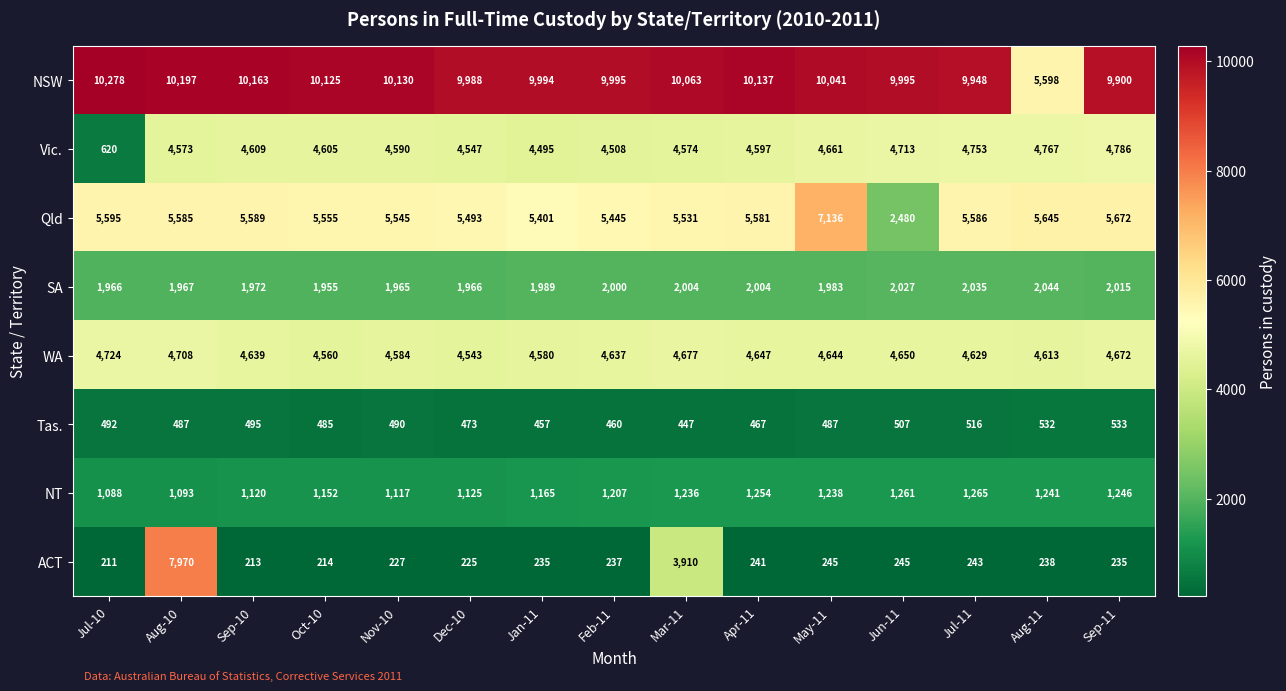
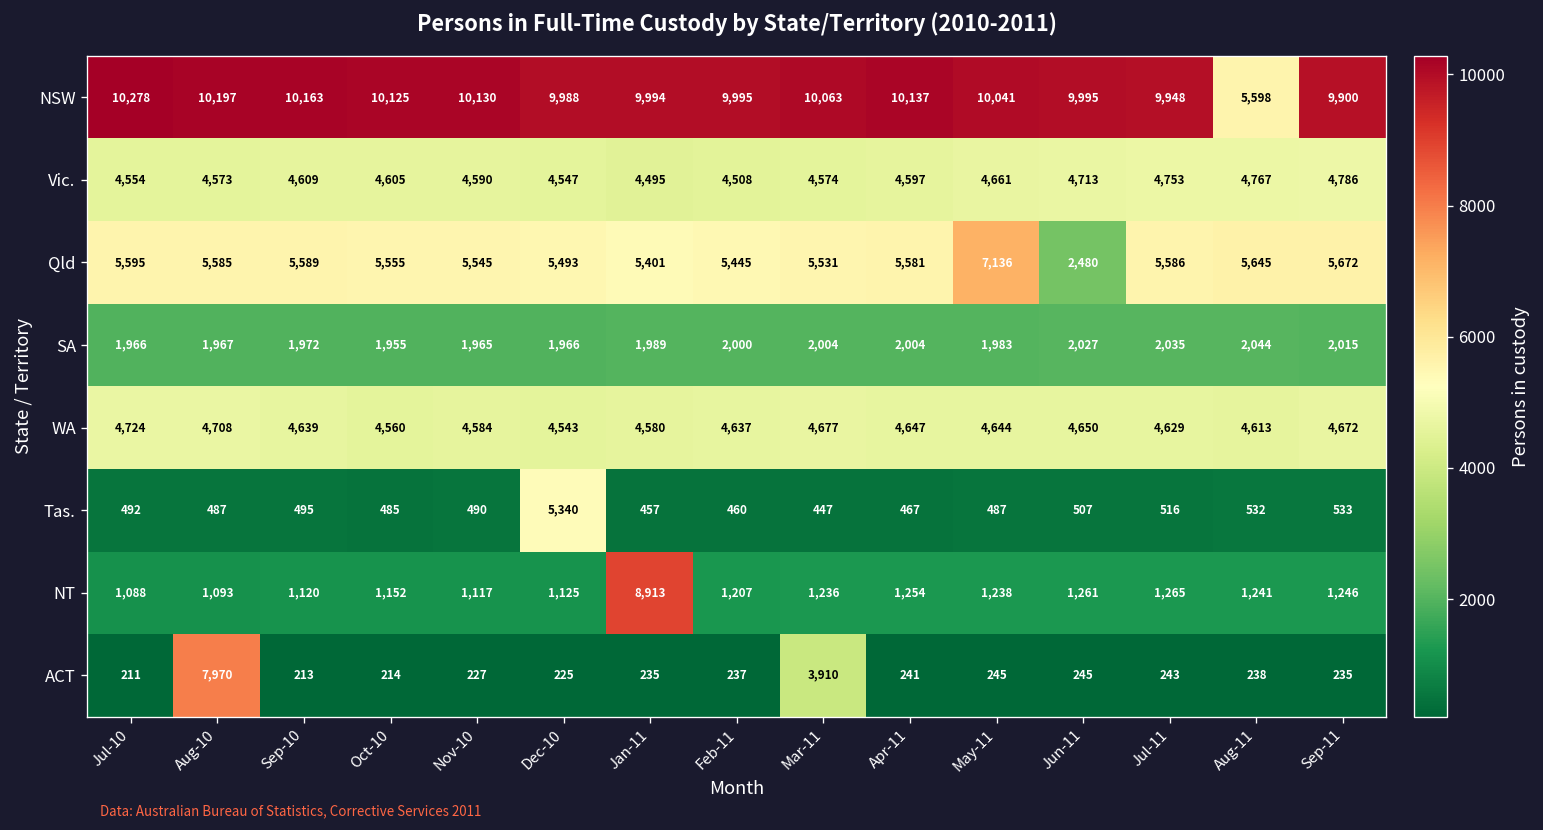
Vic., Jul-10: 620 -> 4,554
Tas., Dec-10: 473 -> 5,340
NT, Jan-11: 1,165 -> 8,913
